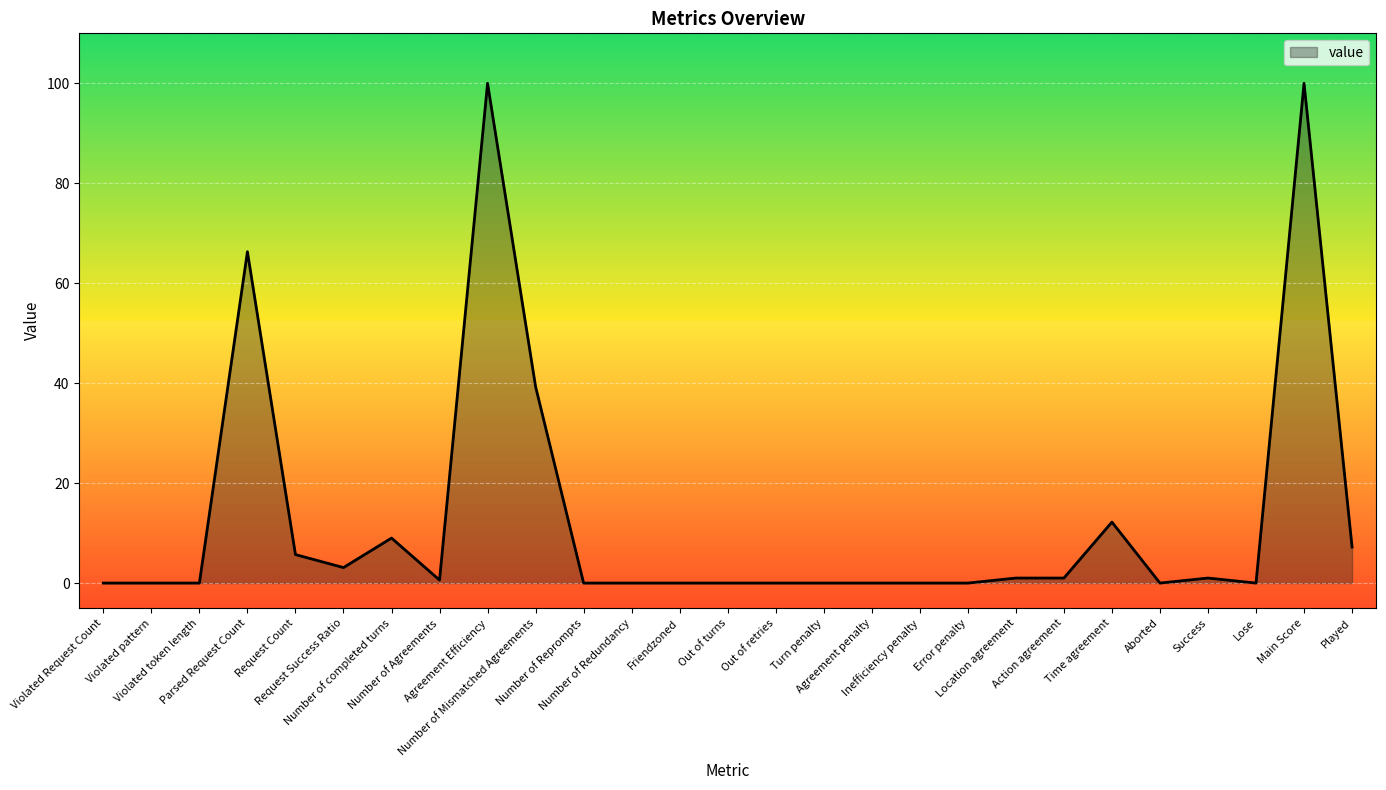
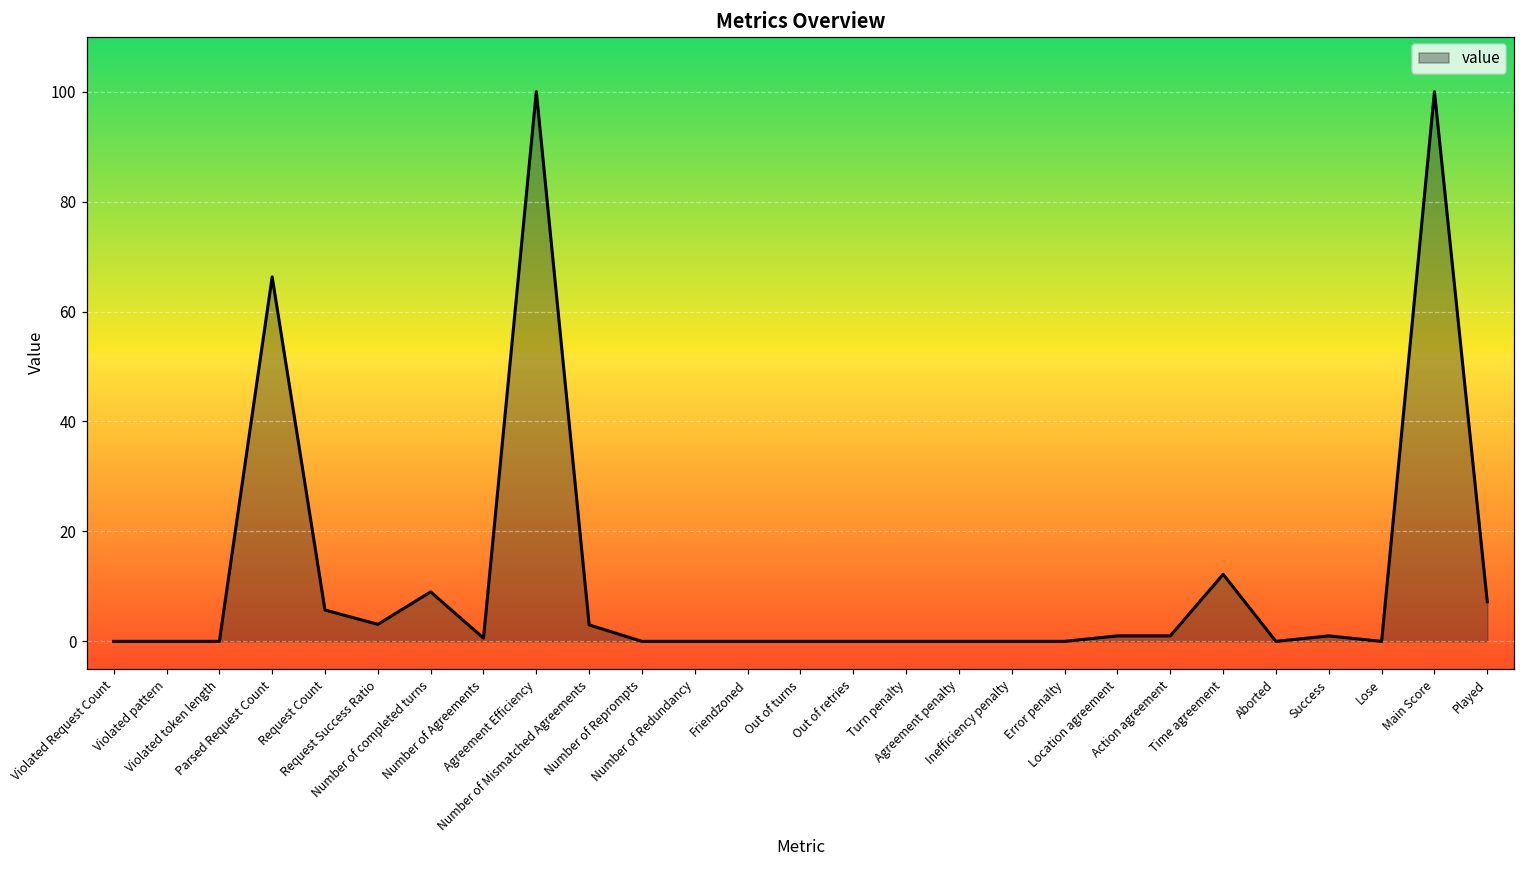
Number of Mismatched Agreements: 39 -> 3
